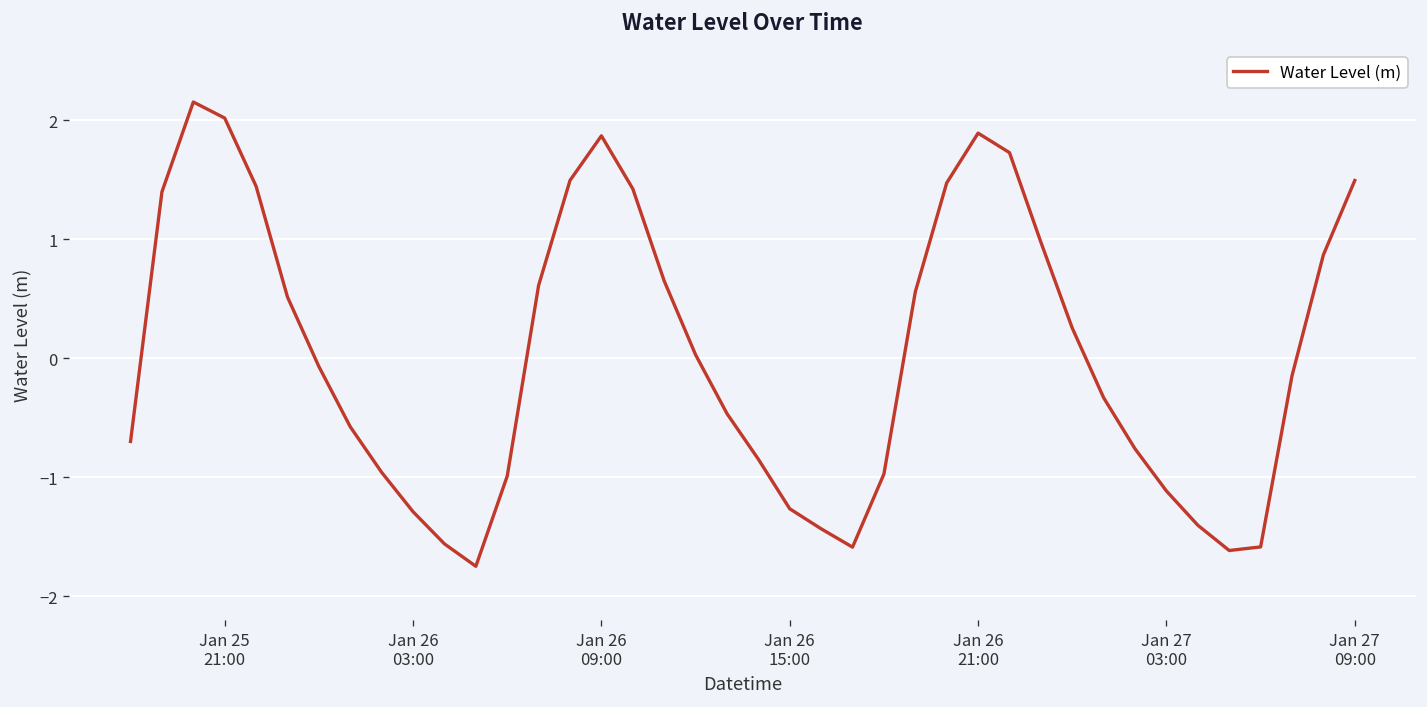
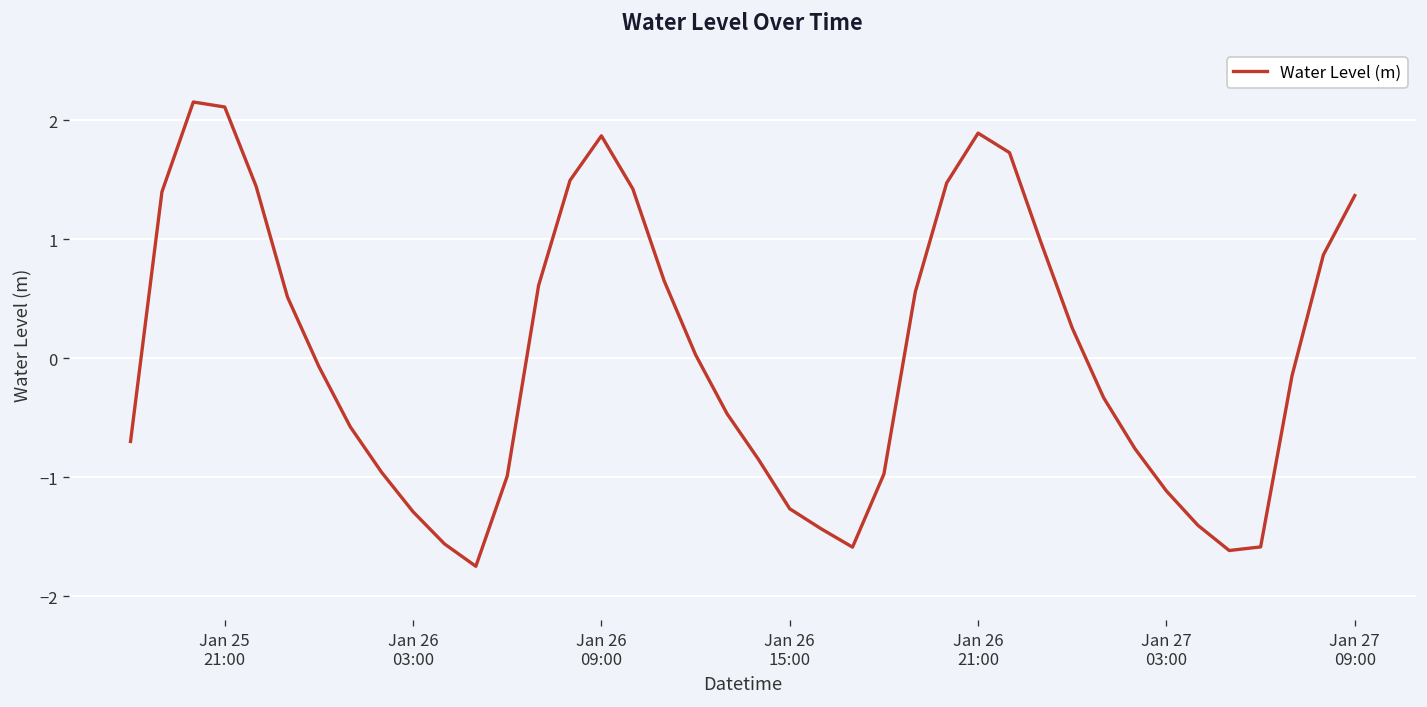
Jan 25 21:00: 2.0 -> 2.1
Jan 27 09:00: 1.5 -> 1.4
